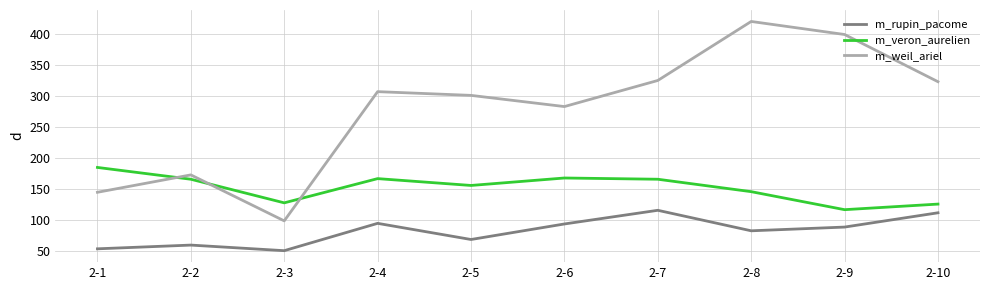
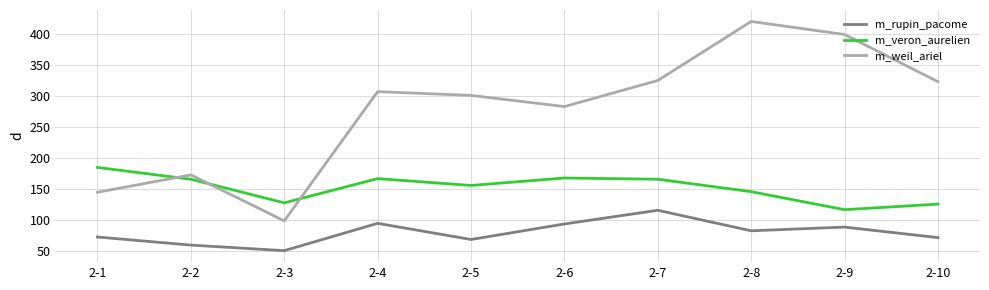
m_rupin_pacome, 2-1: 50 -> 70
m_rupin_pacome, 2-10: 110 -> 70
